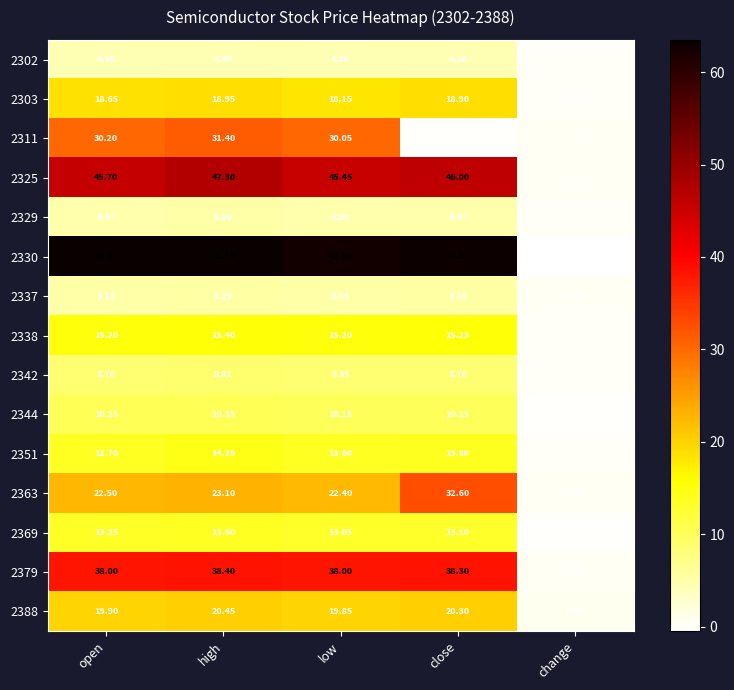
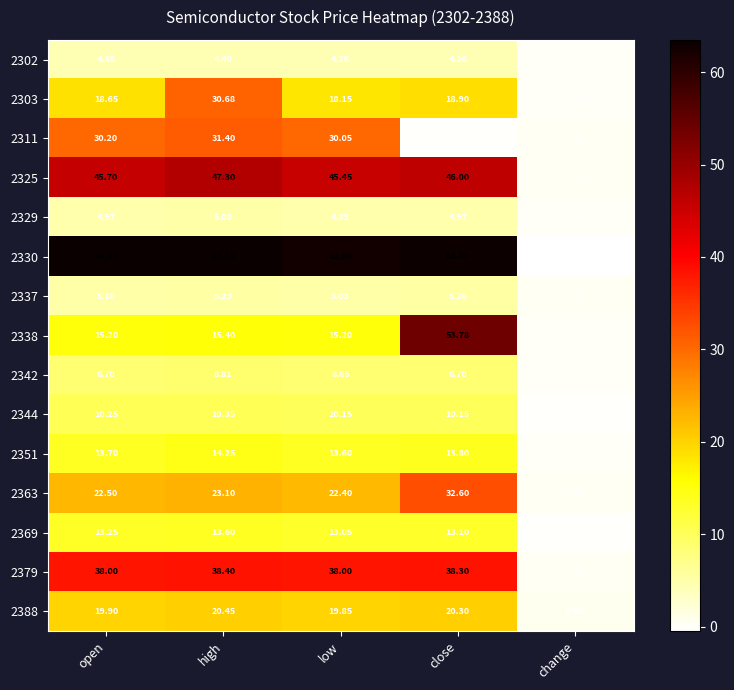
2303, high: 18.95 -> 30.68
2338, close: 15.25 -> 53.78
